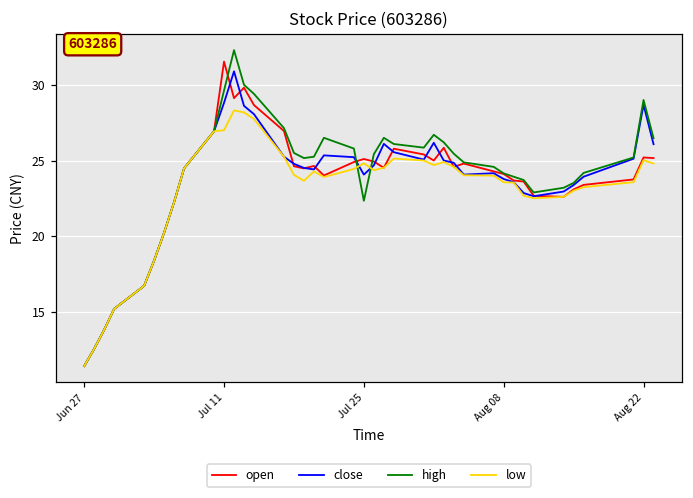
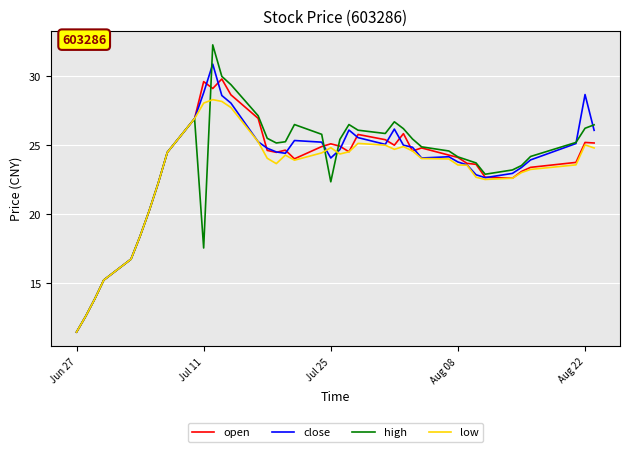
open, Jul 11: 31.5 -> 29.6
high, Jul 11: 29.6 -> 17.5
low, Jul 11: 27.0 -> 28.1
high, Aug 22: 29.0 -> 26.2
